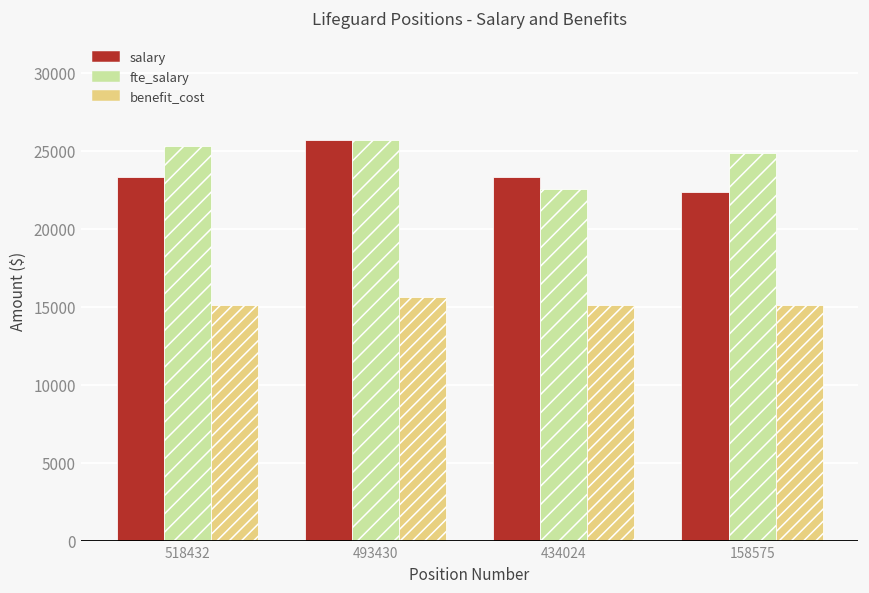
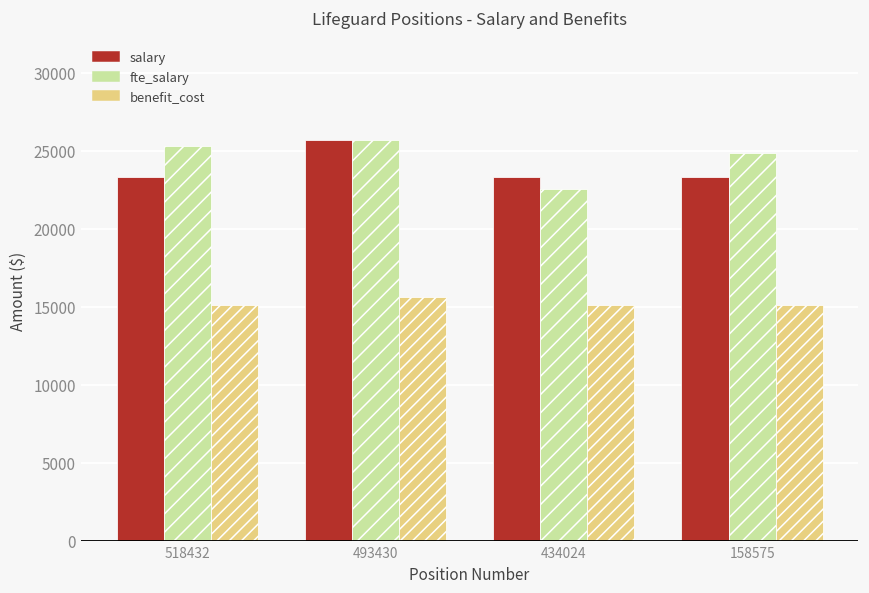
salary, 158575: 22400 -> 23300
